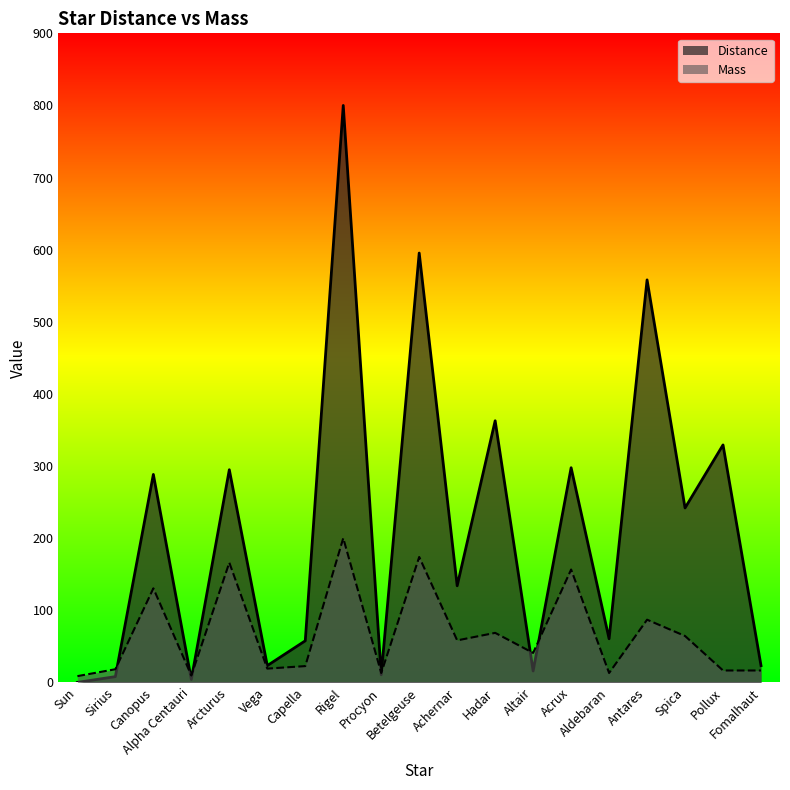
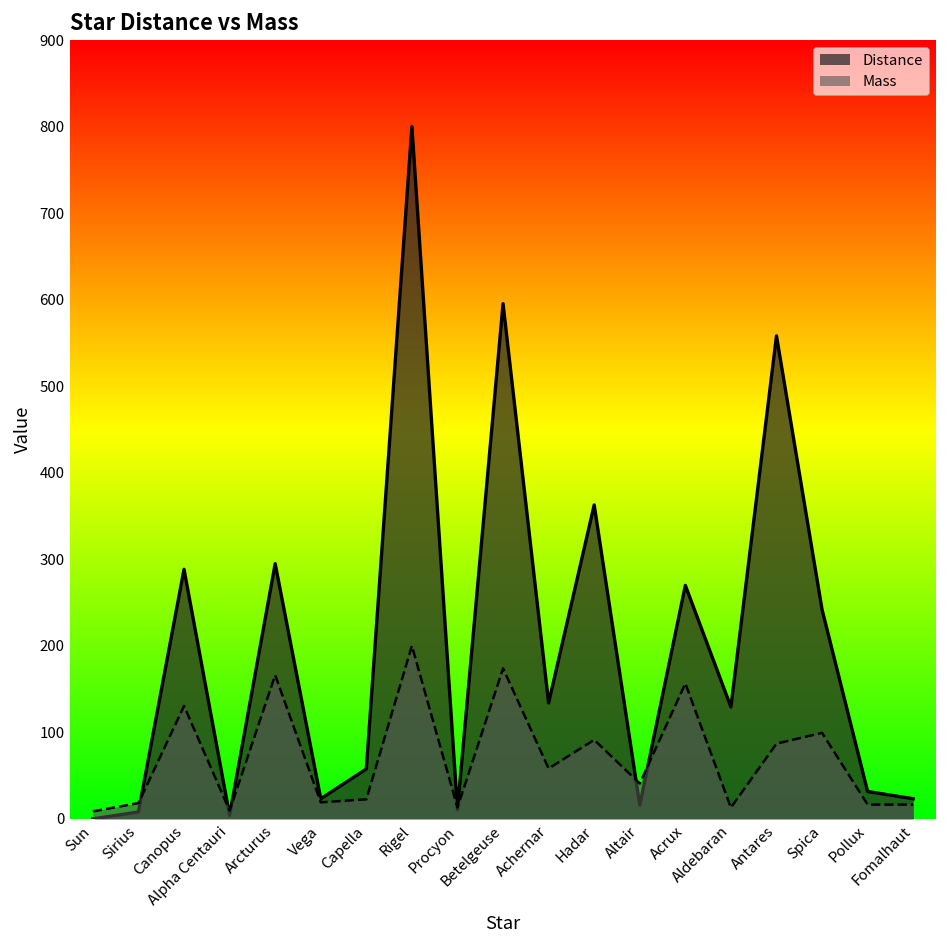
Mass, Hadar: 70 -> 90
Distance, Acrux: 300 -> 270
Distance, Aldebaran: 60 -> 130
Mass, Spica: 60 -> 100
Distance, Pollux: 330 -> 30
